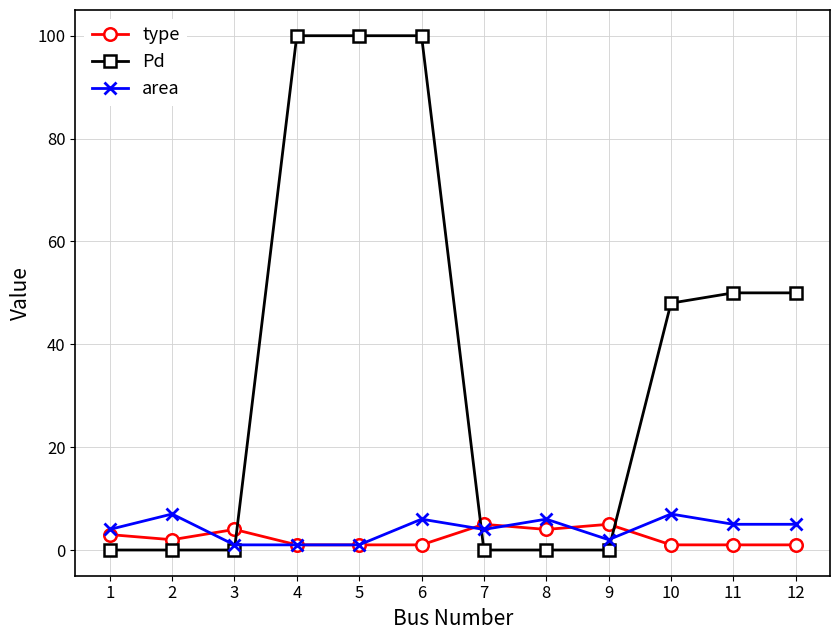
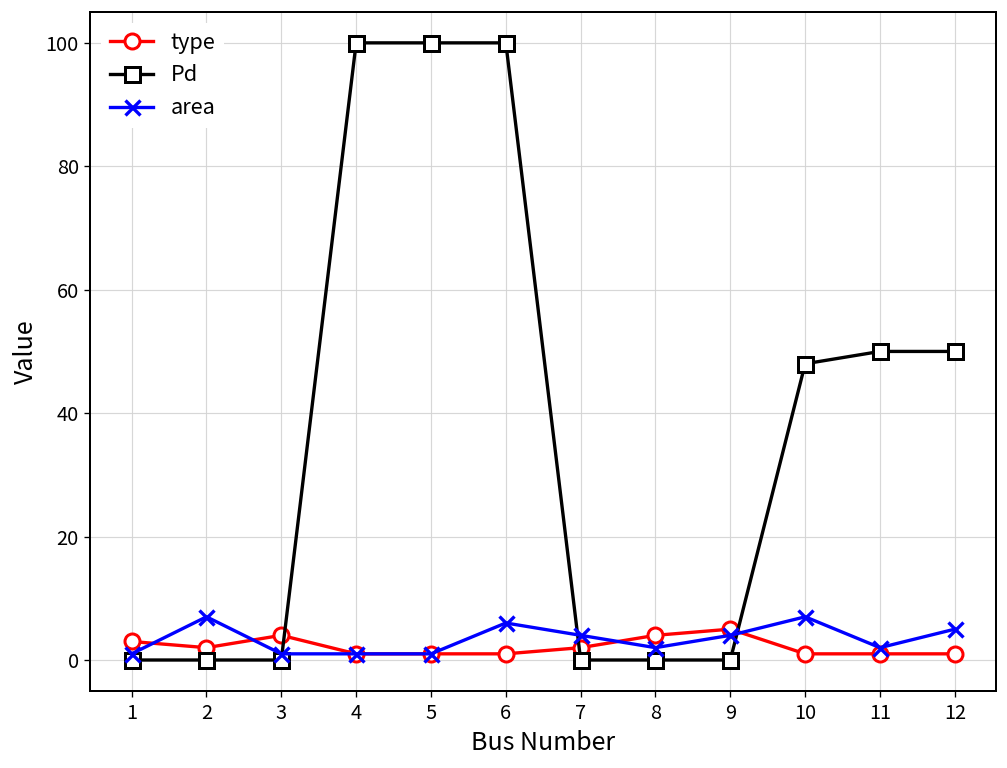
area, 1: 4 -> 1
type, 7: 5 -> 2
area, 8: 6 -> 2
area, 9: 2 -> 4
area, 11: 5 -> 2
